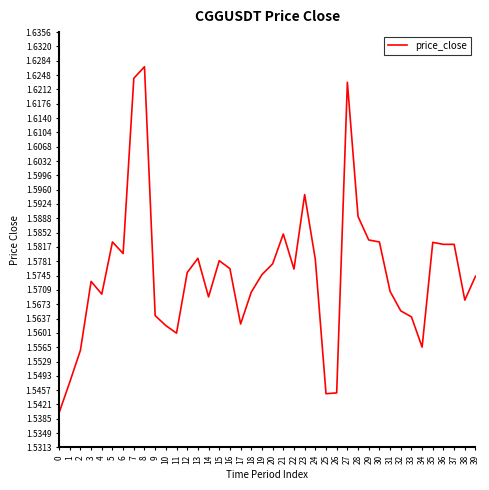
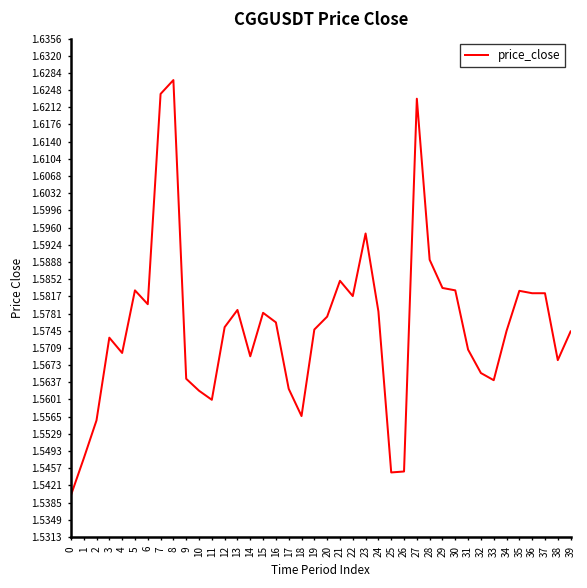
18: 1.570 -> 1.557
22: 1.576 -> 1.582
34: 1.557 -> 1.574
